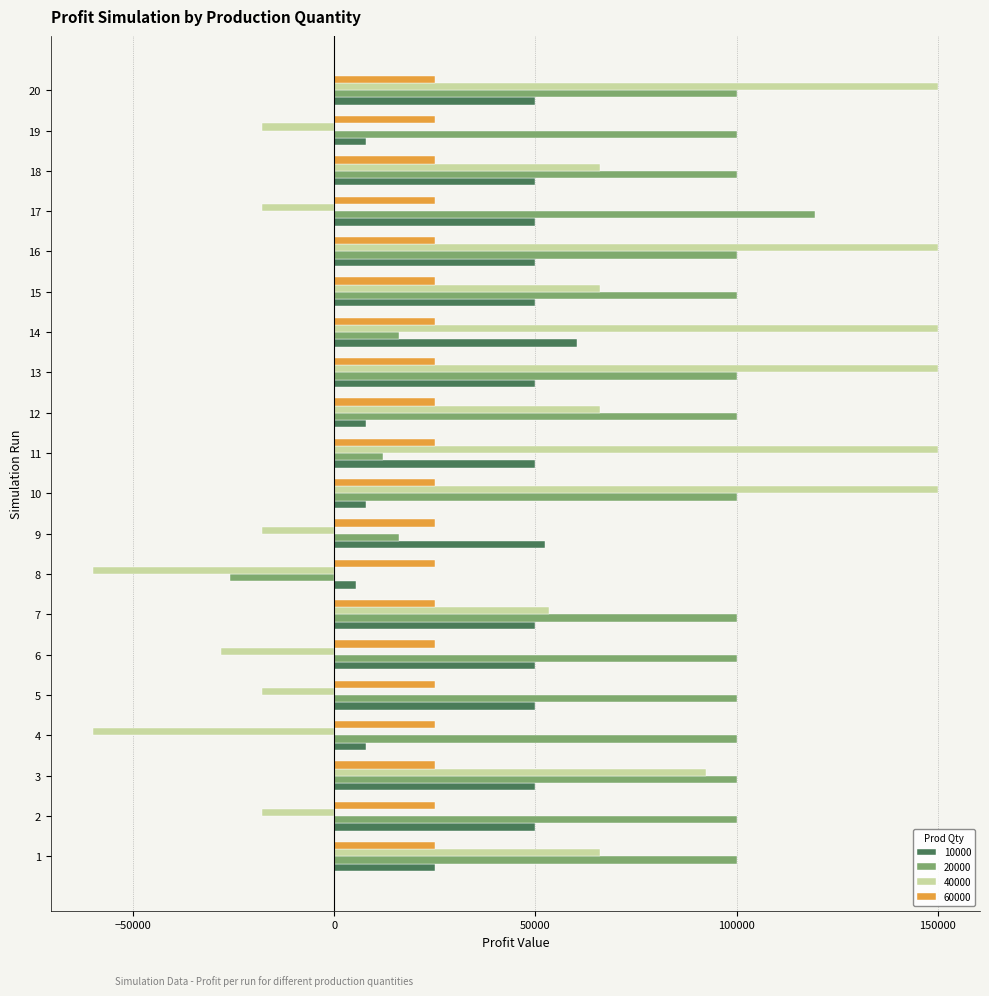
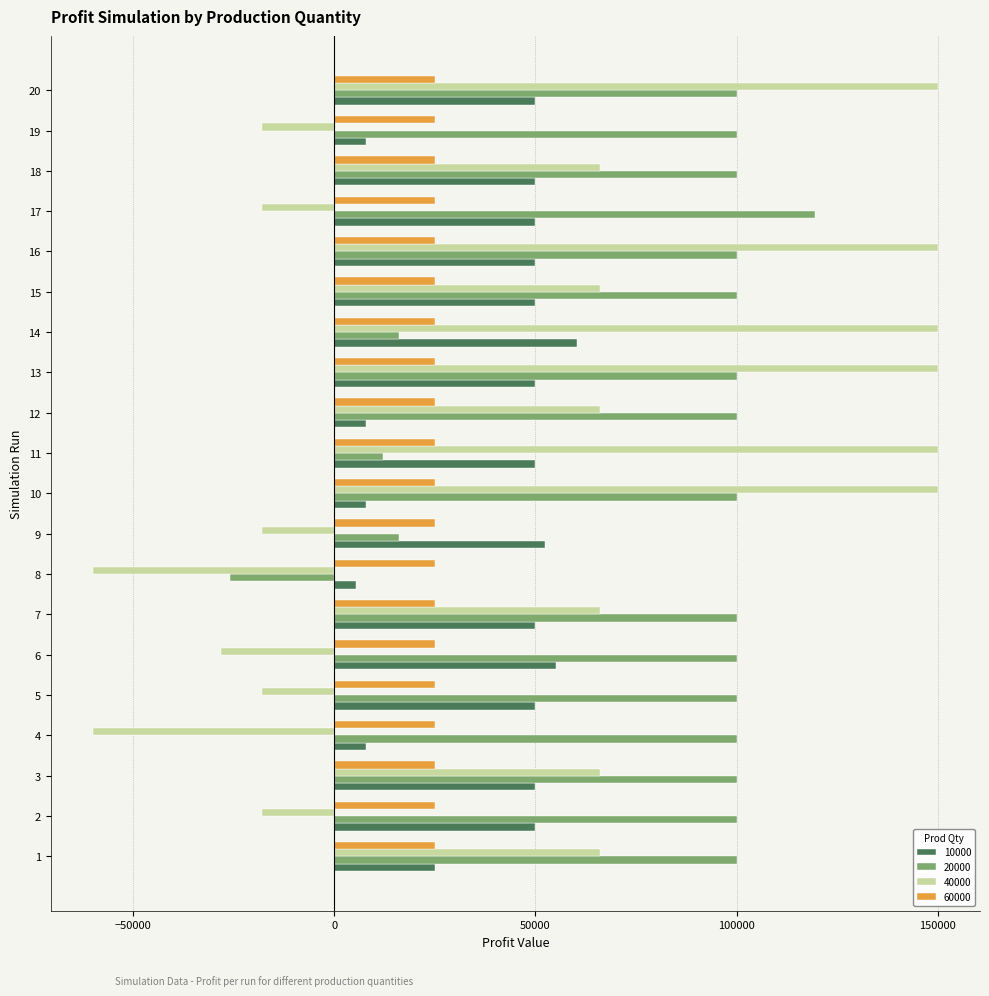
40000, 7: 53000 -> 66000
10000, 6: 50000 -> 55000
40000, 3: 92000 -> 66000
